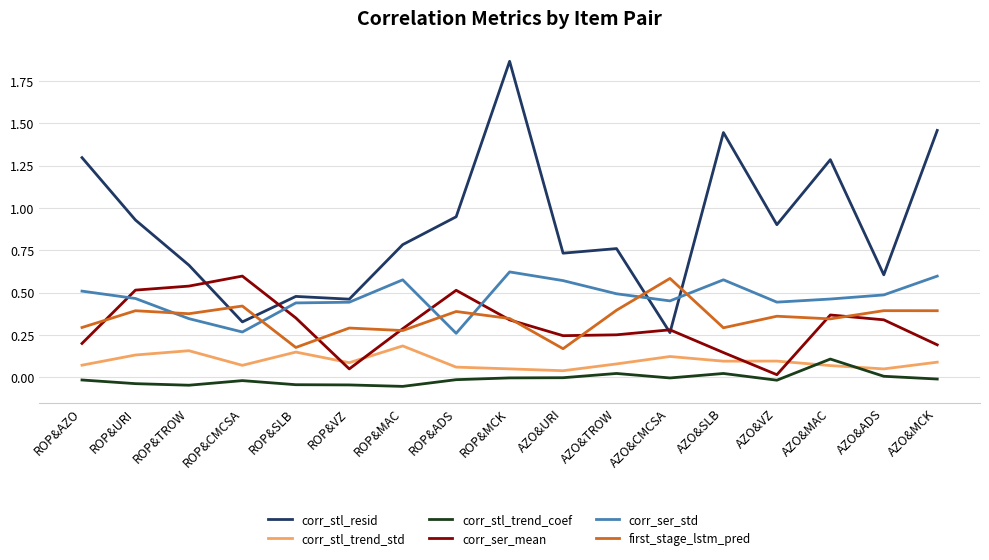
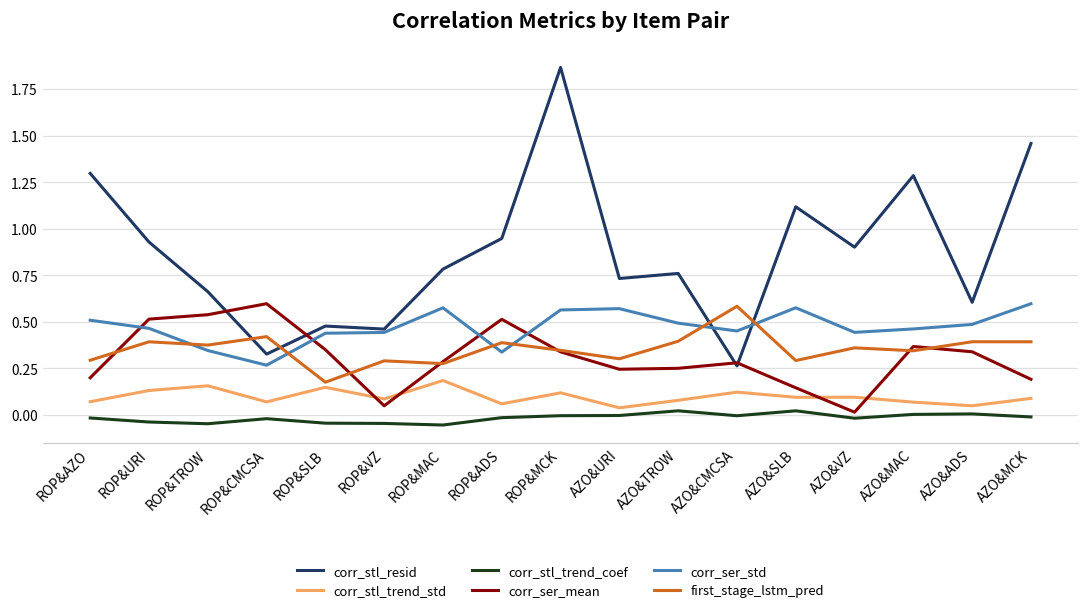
corr_ser_std, ROP&ADS: 0.26 -> 0.34
corr_stl_trend_std, ROP&MCK: 0.05 -> 0.12
corr_ser_std, ROP&MCK: 0.62 -> 0.56
first_stage_lstm_pred, AZO&URI: 0.17 -> 0.30
corr_stl_resid, AZO&SLB: 1.45 -> 1.12
corr_stl_trend_coef, AZO&MAC: 0.11 -> 0.00
